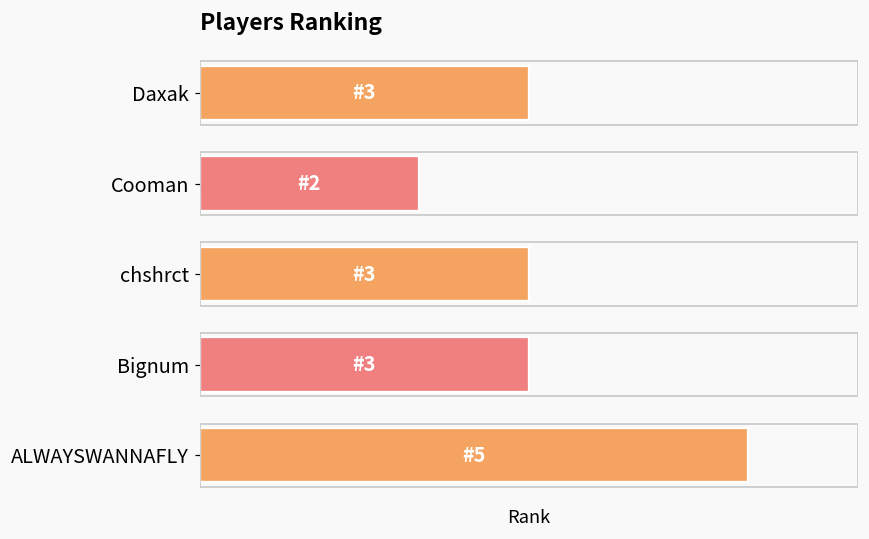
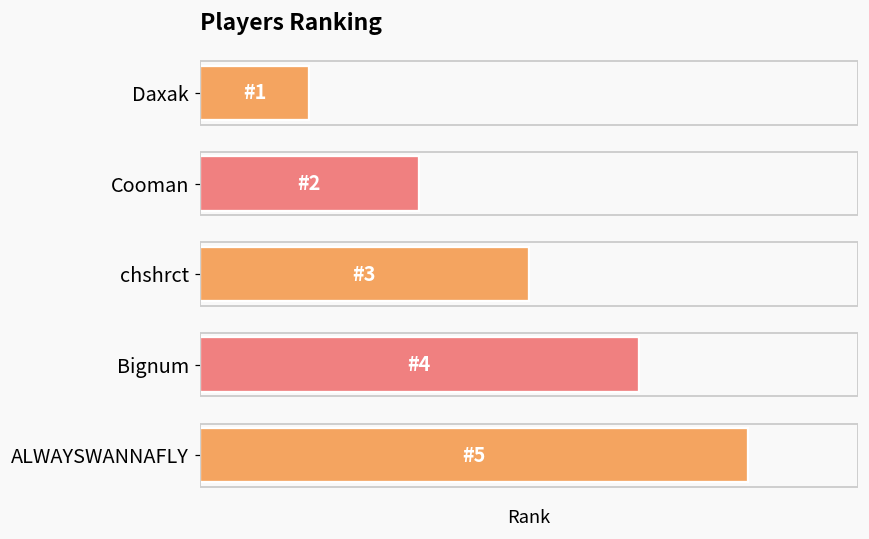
Daxak: 3 -> 1
Bignum: 3 -> 4
